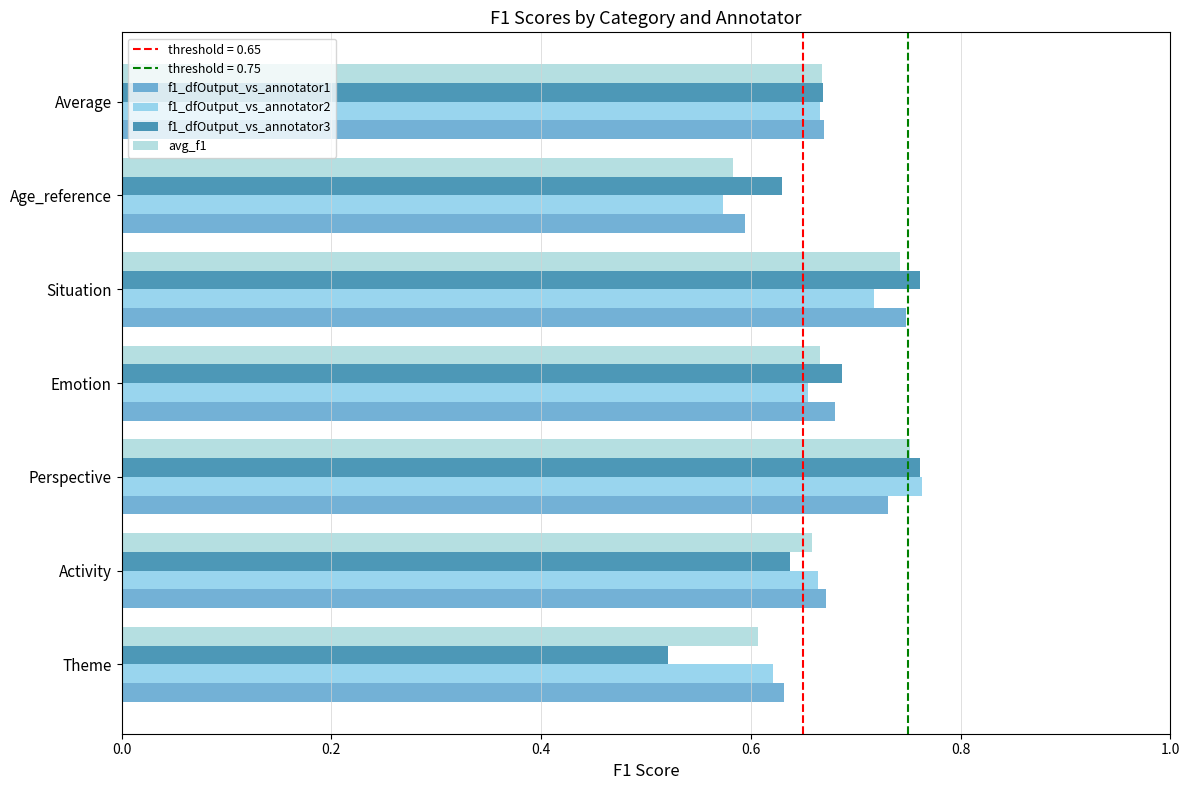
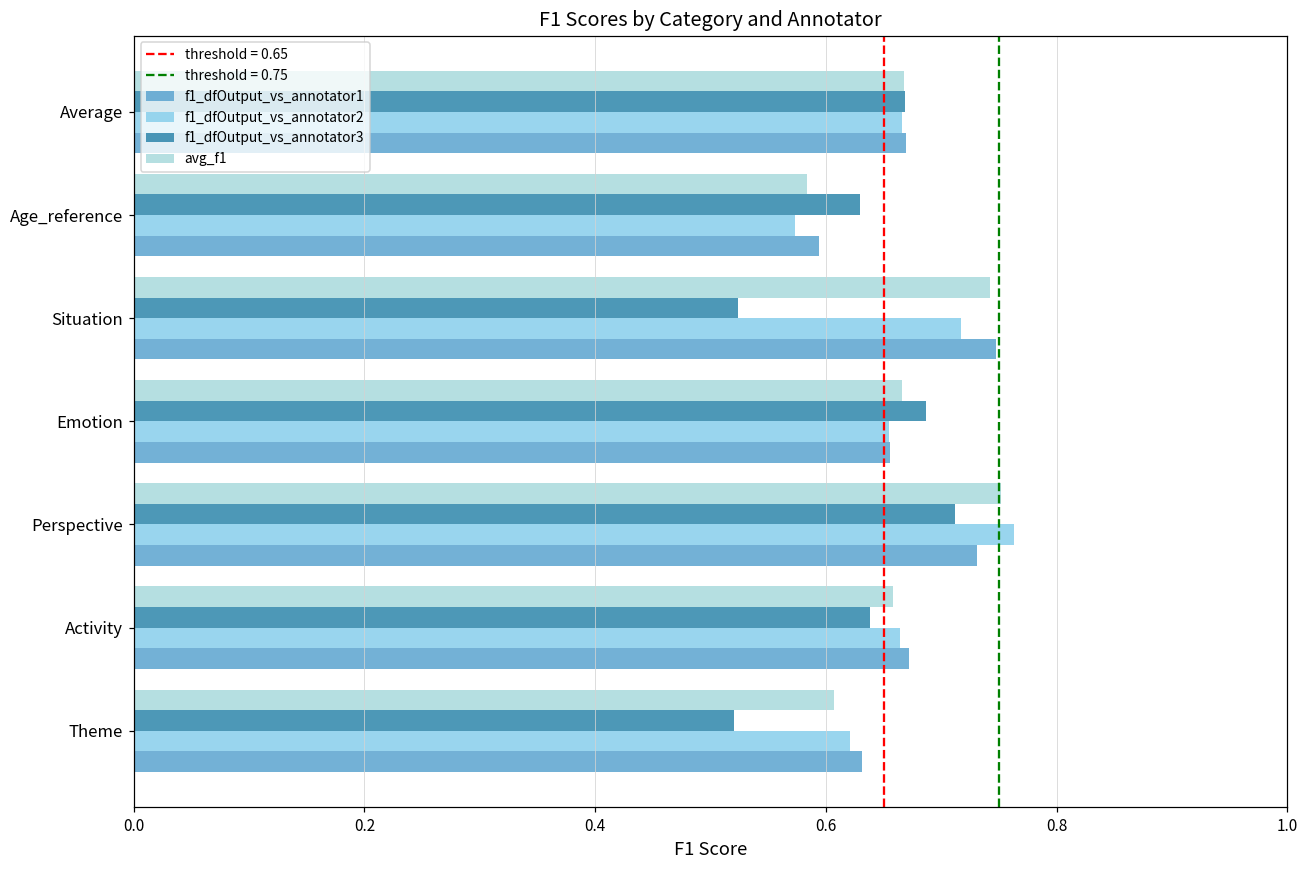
f1_dfOutput_vs_annotator3, Situation: 0.762 -> 0.524
f1_dfOutput_vs_annotator1, Emotion: 0.680 -> 0.655
f1_dfOutput_vs_annotator3, Perspective: 0.762 -> 0.712
